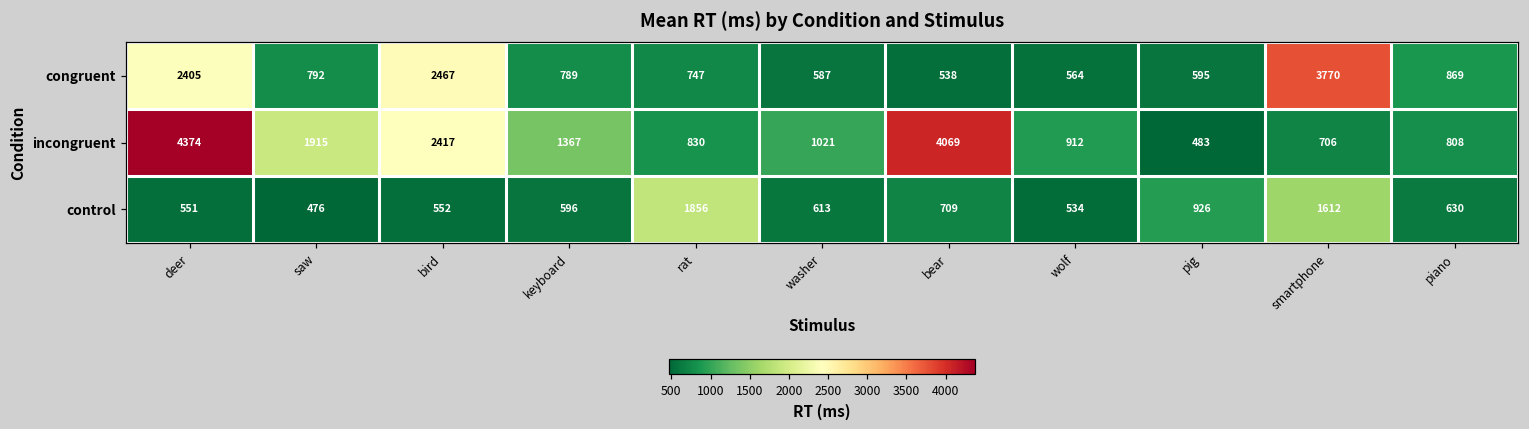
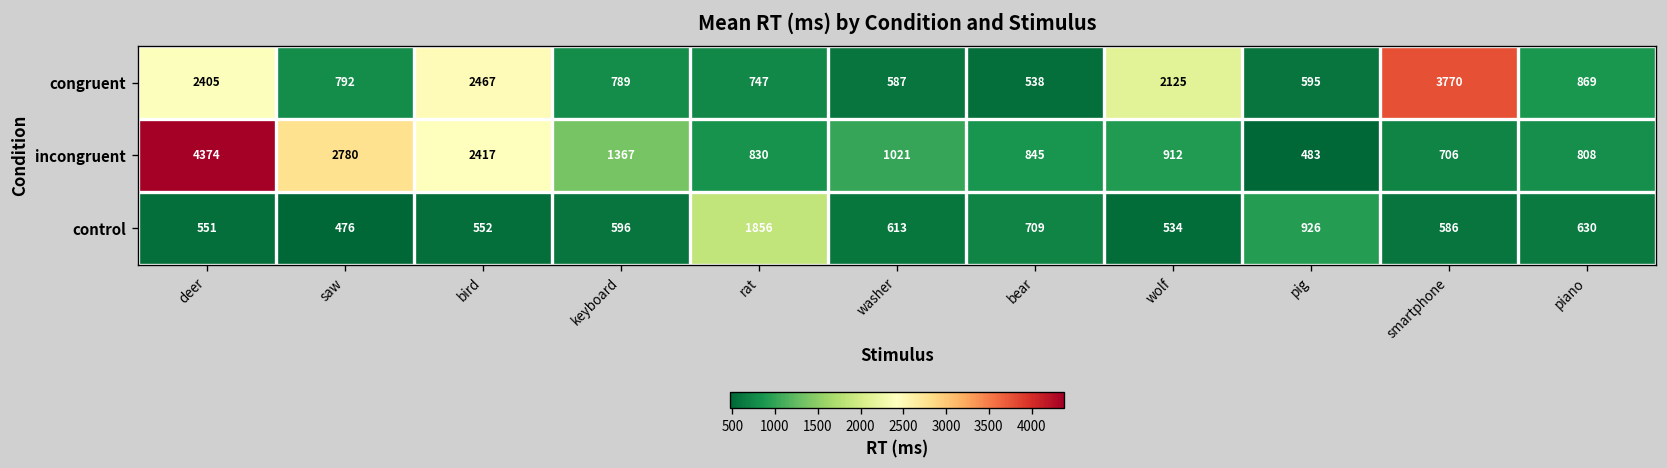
congruent, wolf: 564 -> 2125
incongruent, saw: 1915 -> 2780
incongruent, bear: 4069 -> 845
control, smartphone: 1612 -> 586
